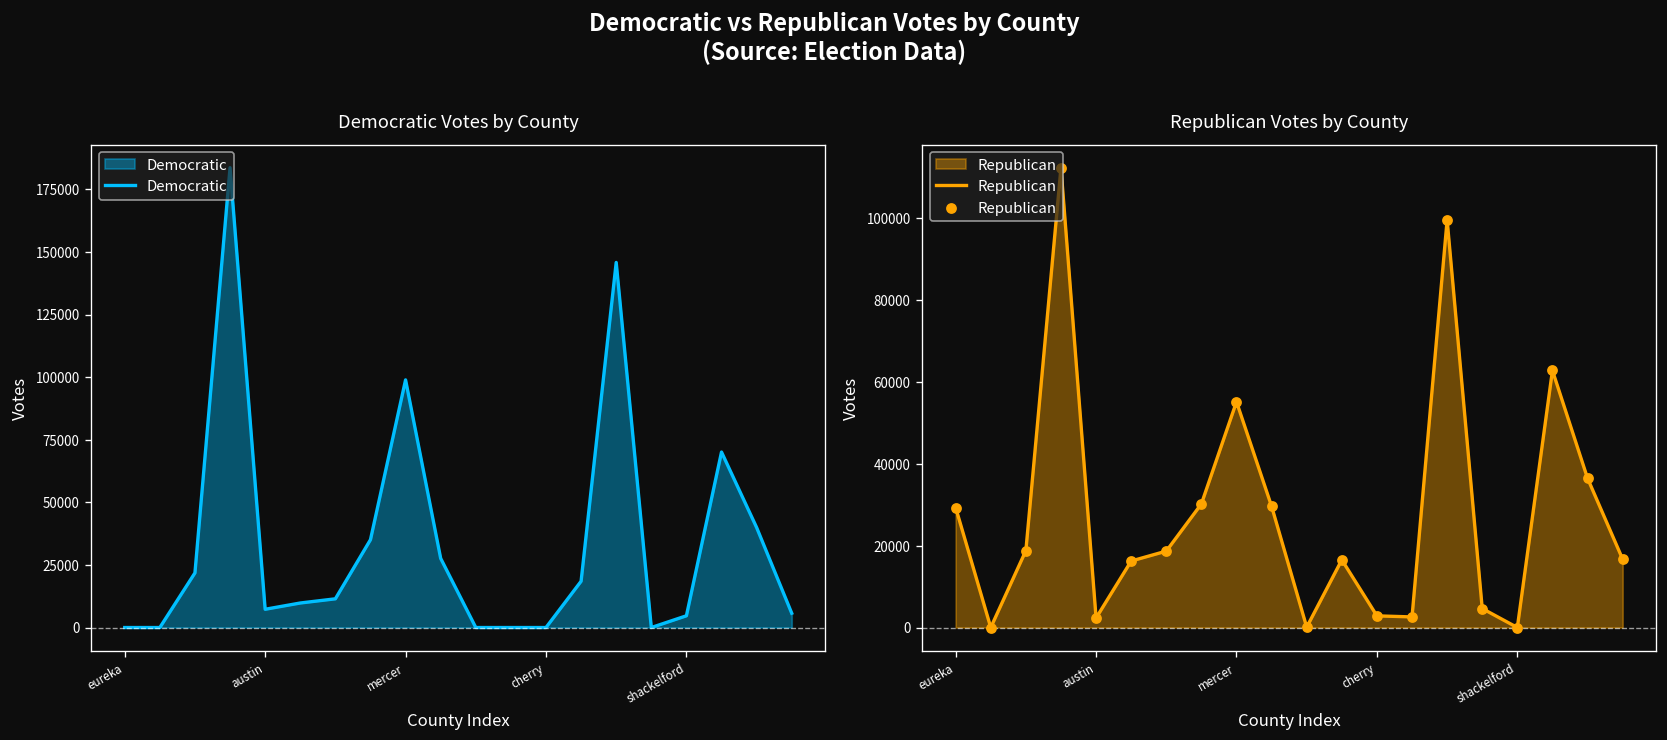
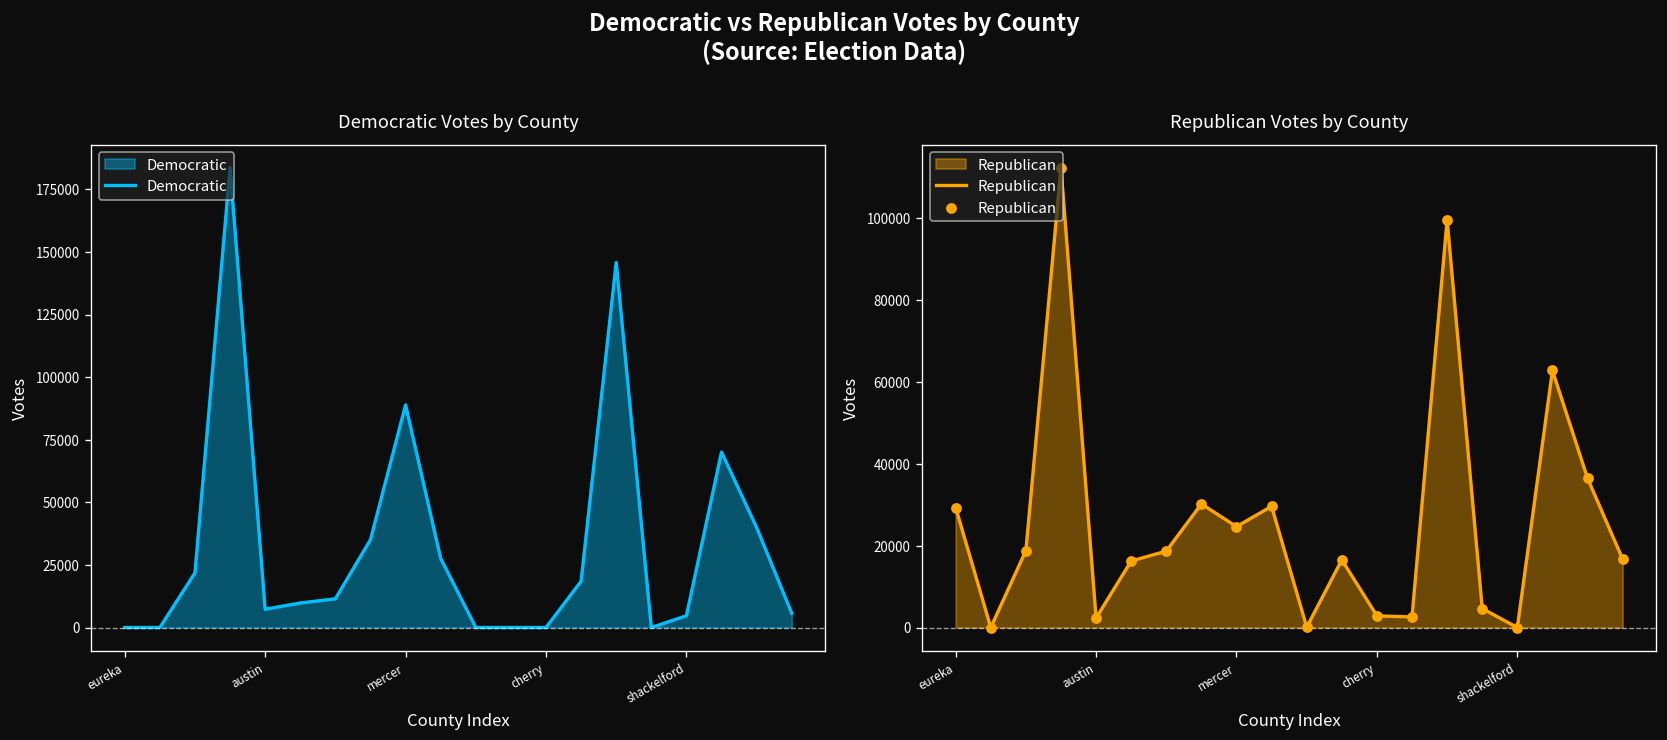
Democratic Votes by County, mercer: 99000 -> 89000
Republican Votes by County, mercer: 55000 -> 25000
